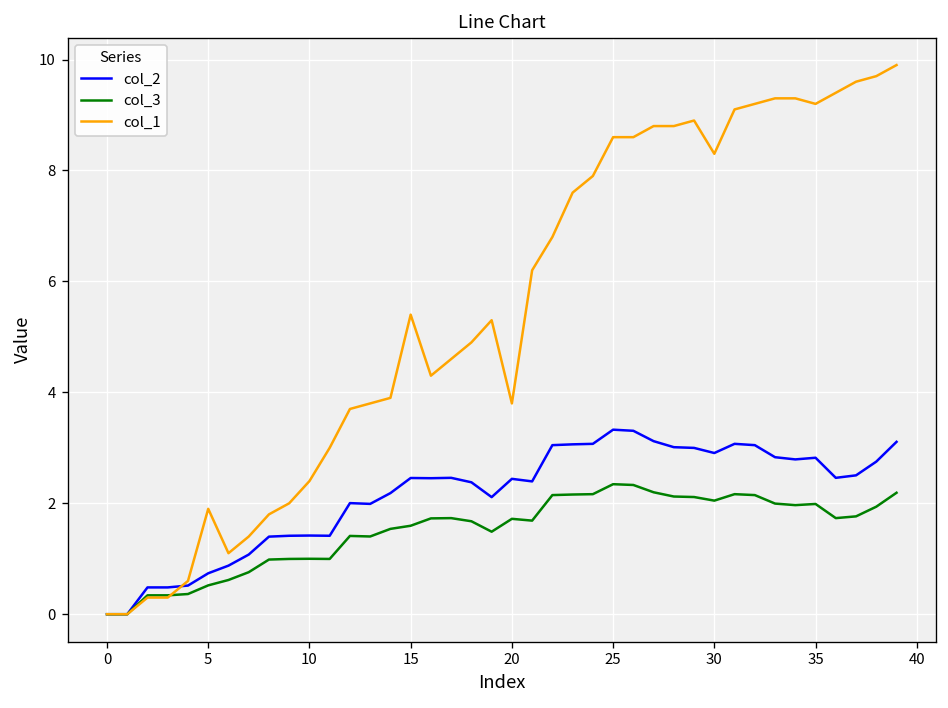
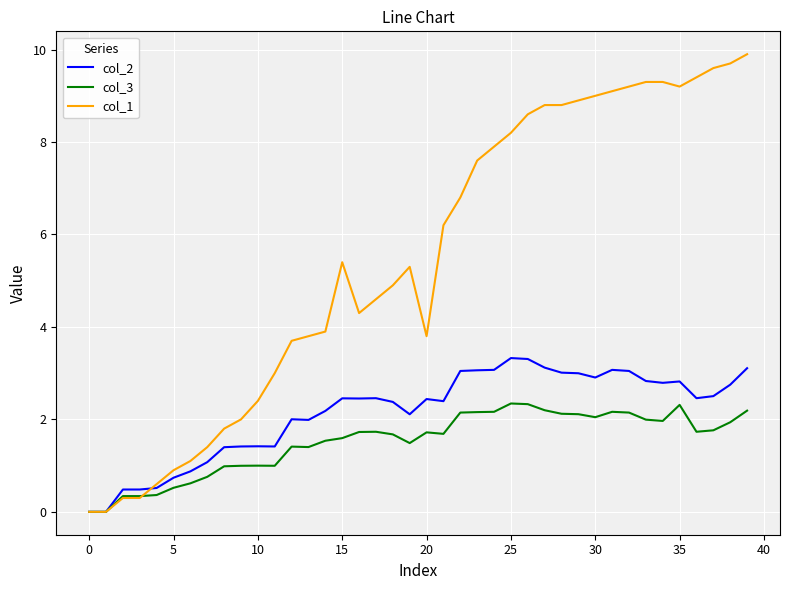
col_1, 5: 1.9 -> 0.9
col_1, 25: 8.6 -> 8.2
col_1, 30: 8.3 -> 9.0
col_3, 35: 2.0 -> 2.3
